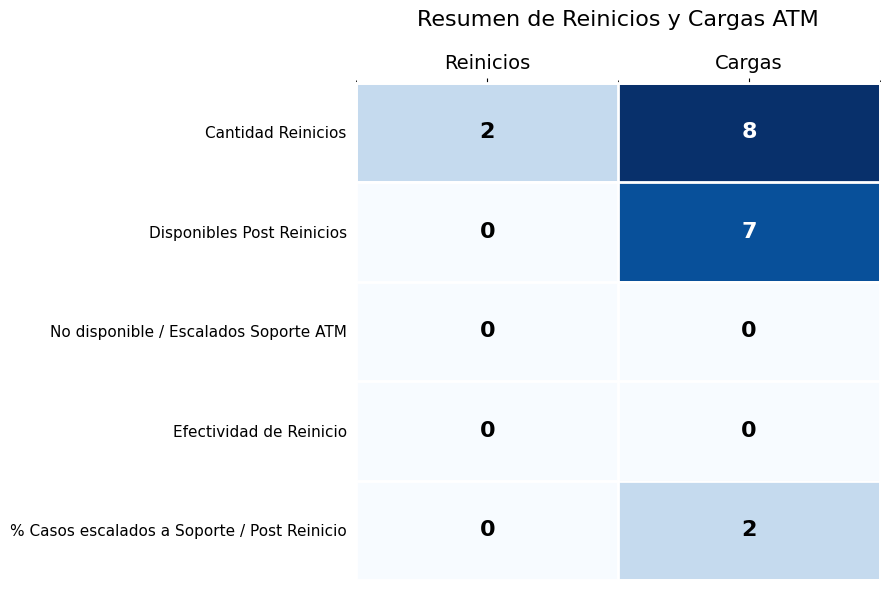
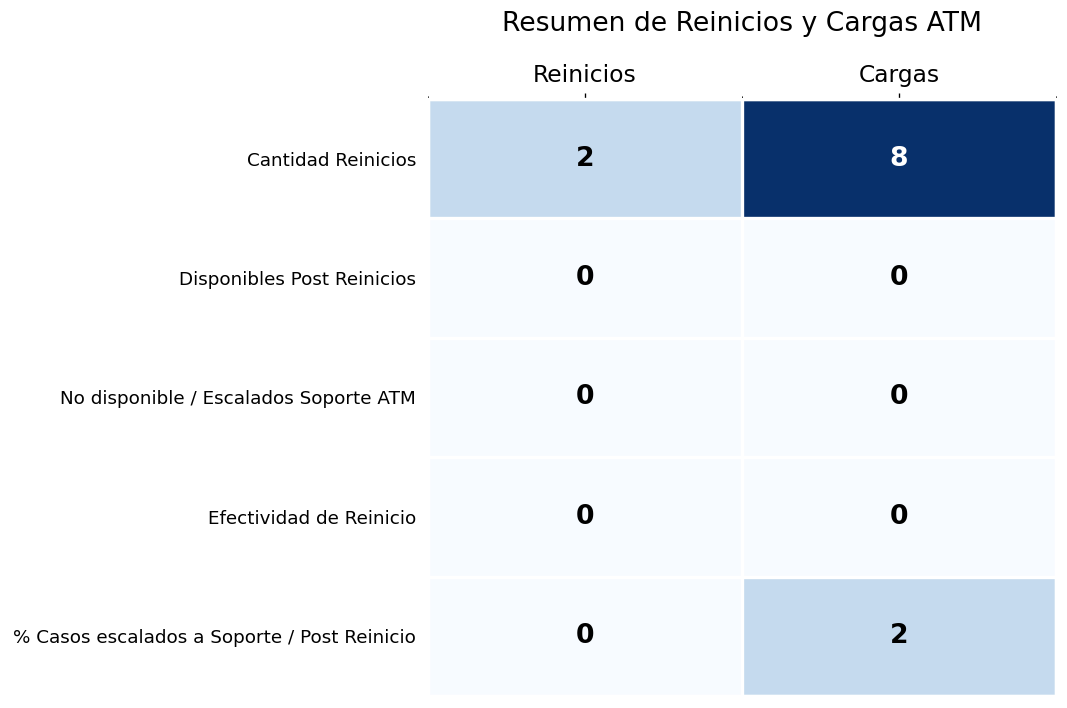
Disponibles Post Reinicios, Cargas: 7 -> 0
